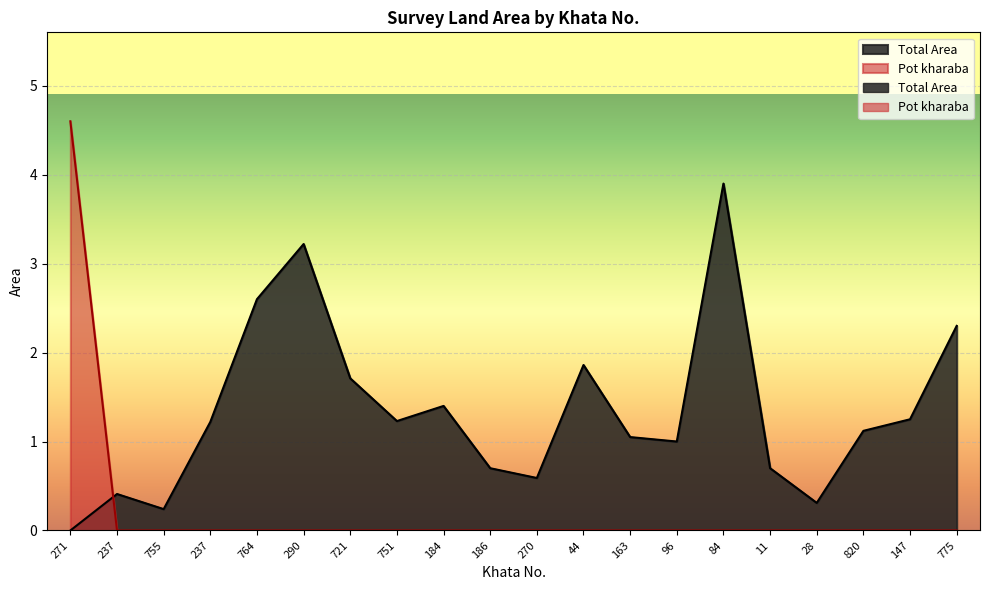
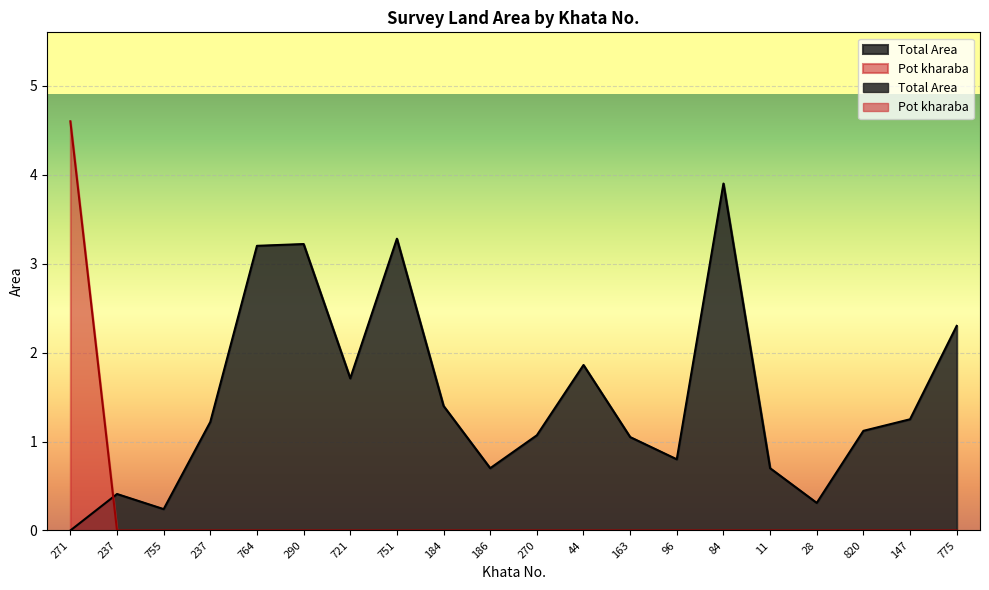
Total Area, 764: 2.6 -> 3.2
Total Area, 751: 1.2 -> 3.3
Total Area, 270: 0.6 -> 1.1
Total Area, 96: 1.0 -> 0.8
